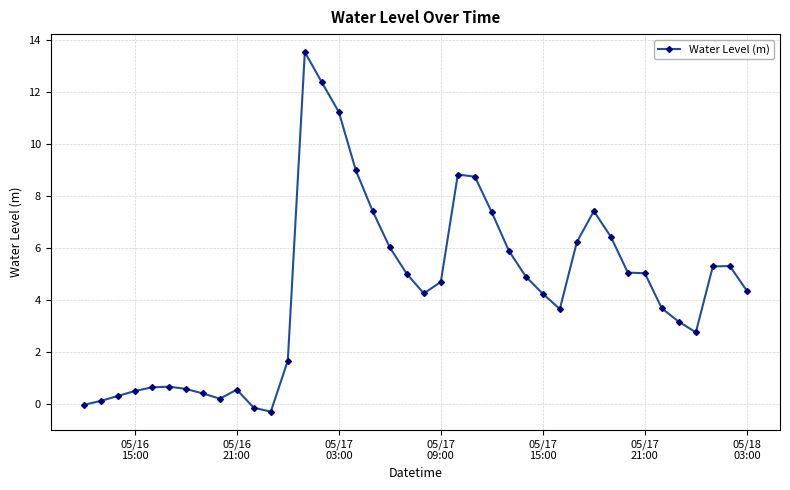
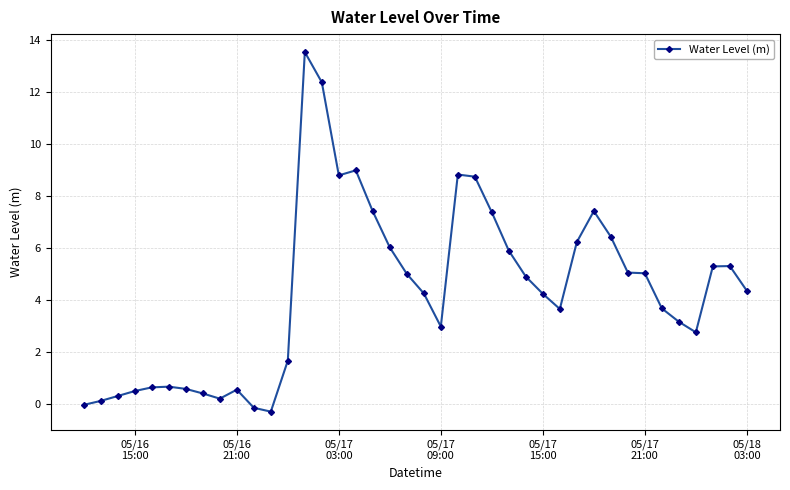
05/17 03:00: 11.2 -> 8.8
05/17 09:00: 4.7 -> 3.0
